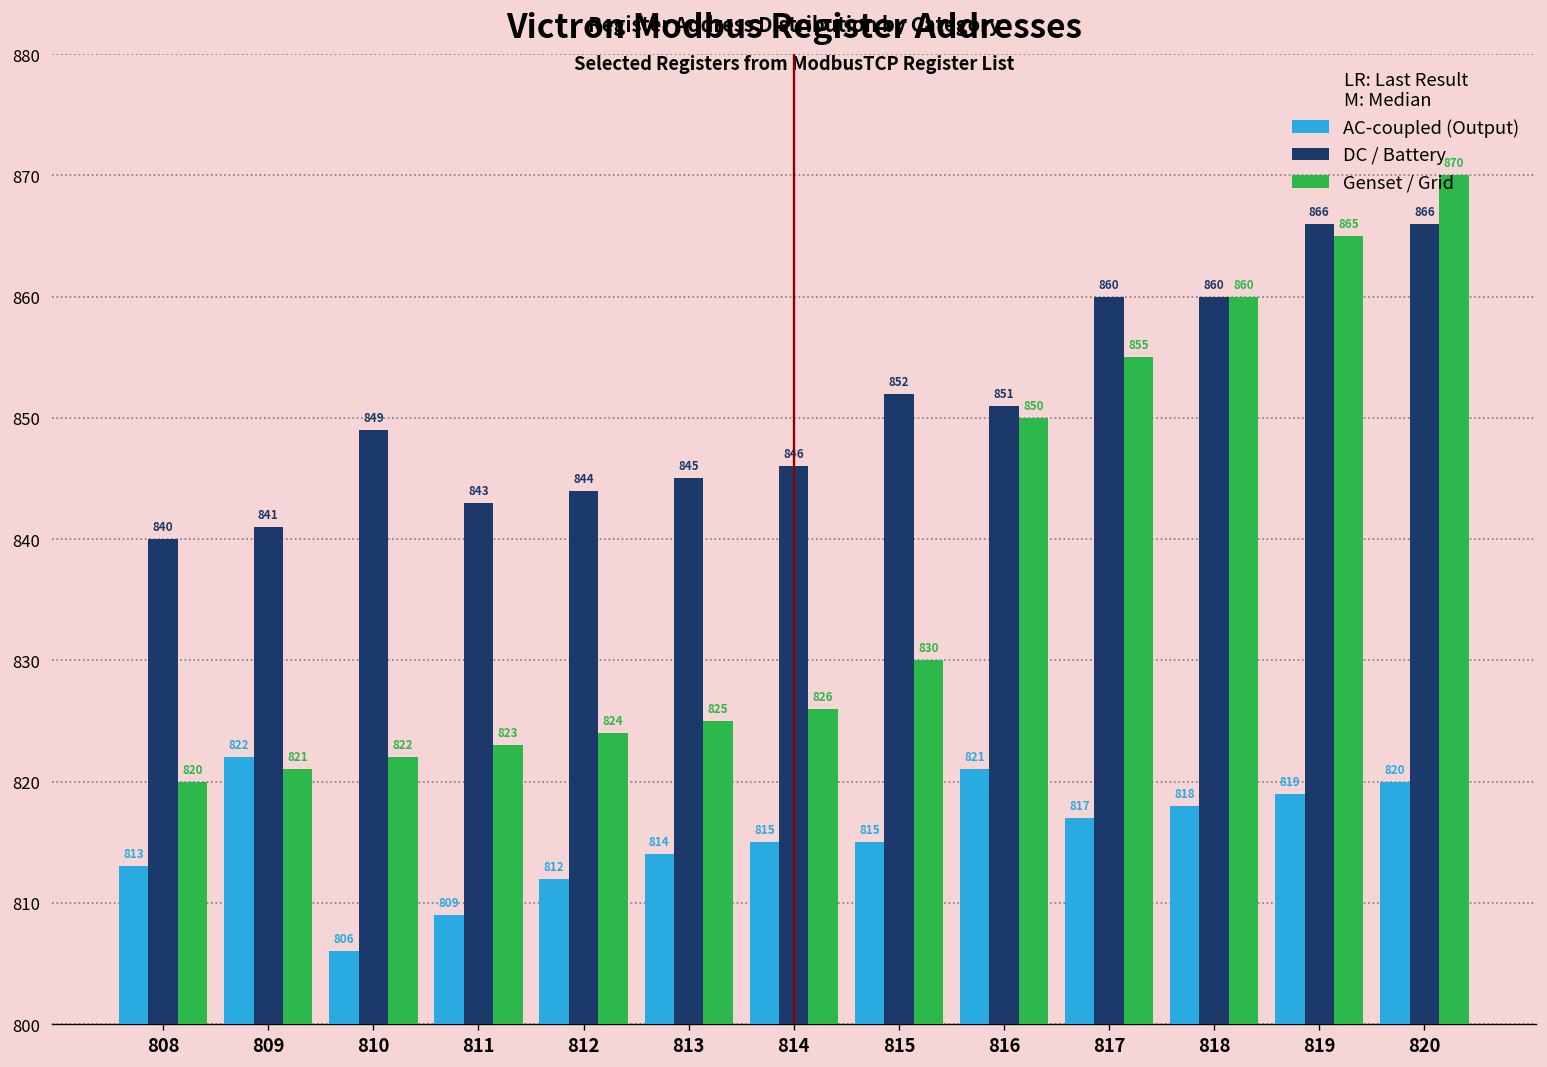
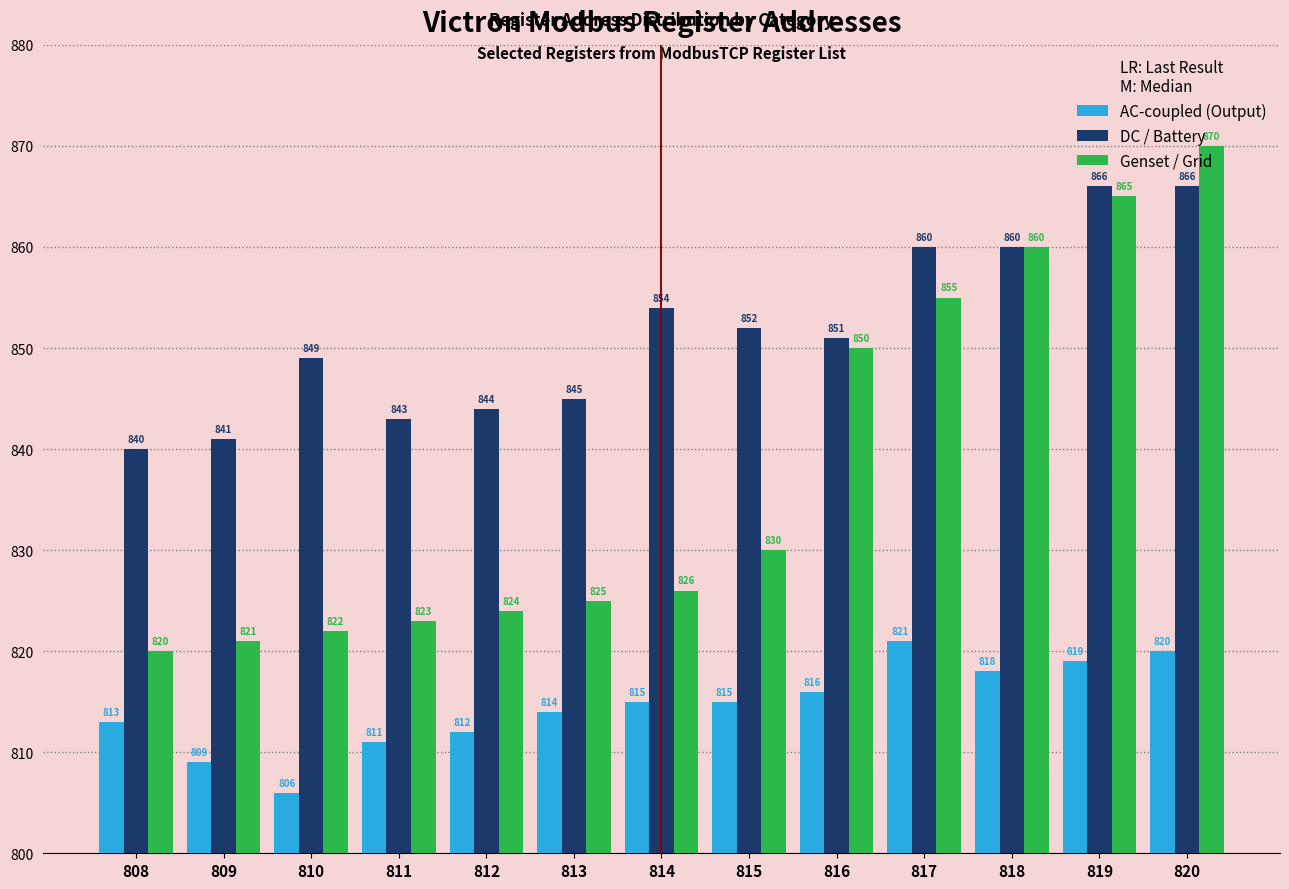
AC-coupled (Output), 809: 822 -> 809
AC-coupled (Output), 811: 809 -> 811
DC / Battery, 814: 846 -> 854
AC-coupled (Output), 816: 821 -> 816
AC-coupled (Output), 817: 817 -> 821
